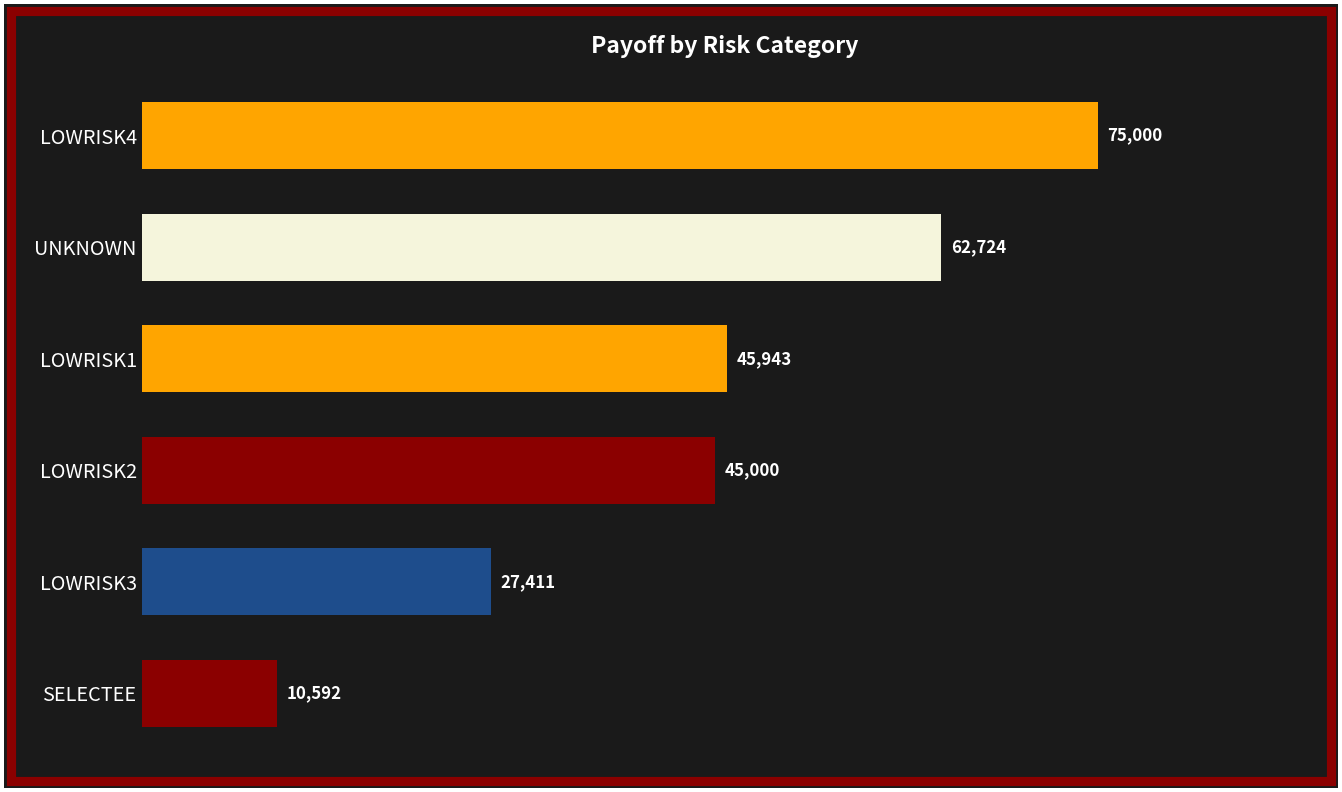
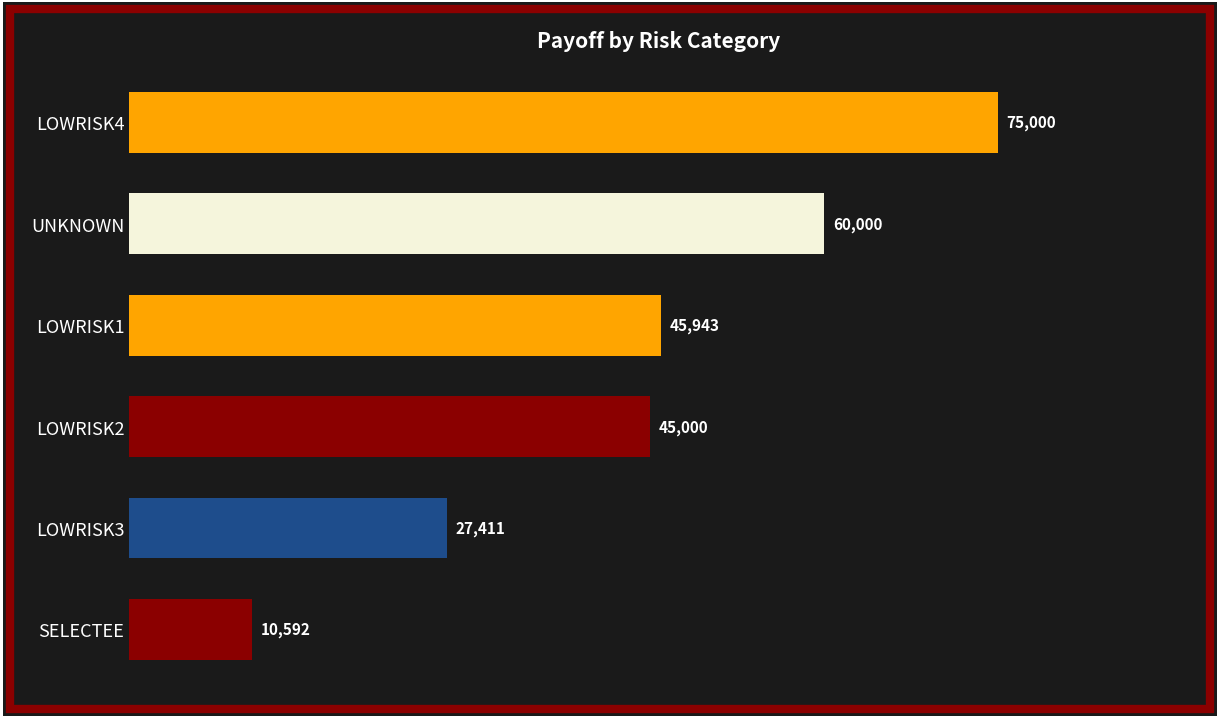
UNKNOWN: 62,724 -> 60,000
